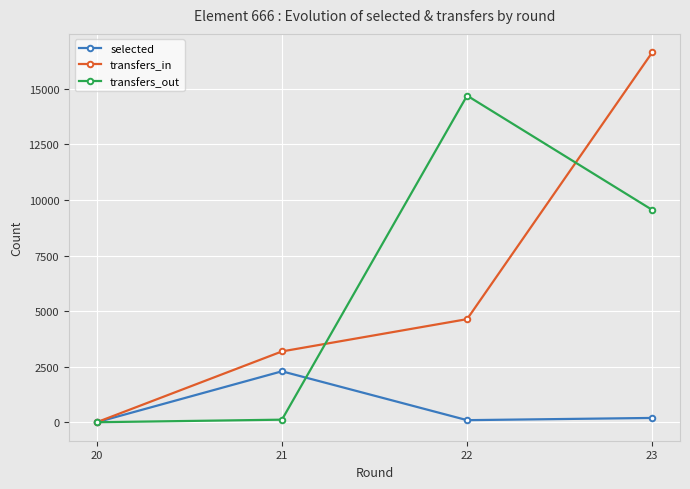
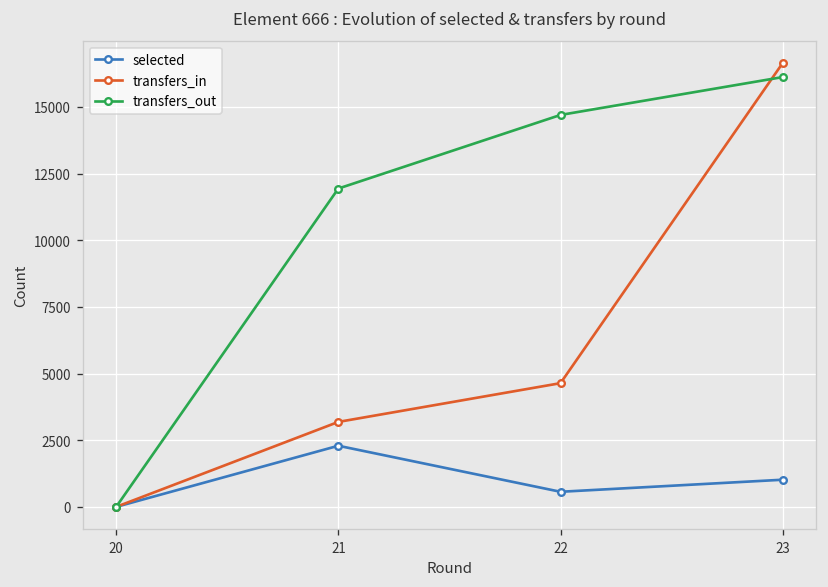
transfers_out, 21: 100 -> 11900
selected, 22: 100 -> 600
selected, 23: 200 -> 1000
transfers_out, 23: 9600 -> 16100
